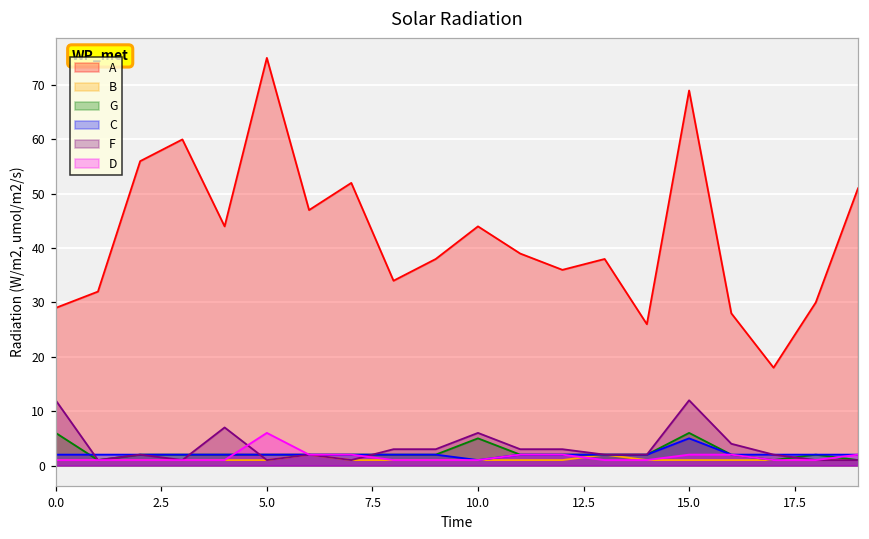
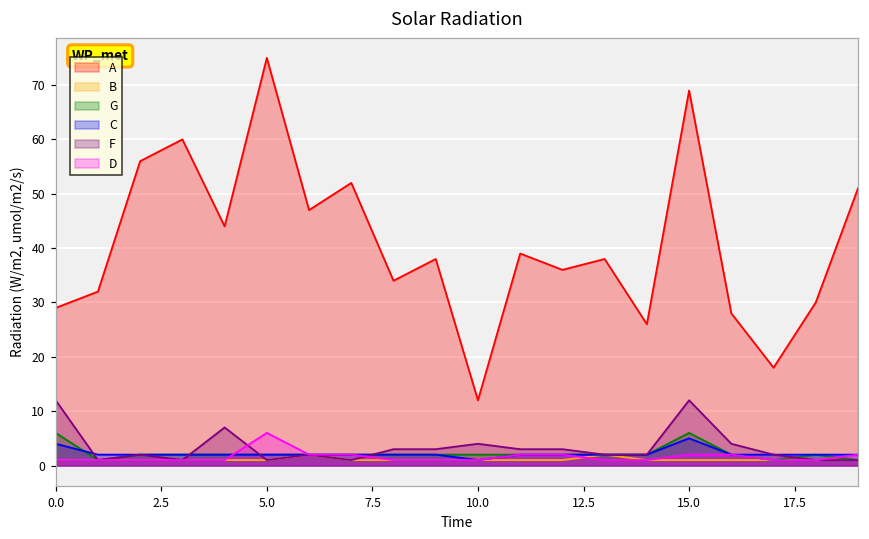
C, 0.0: 2 -> 4
A, 10.0: 44 -> 12
G, 10.0: 5 -> 2
F, 10.0: 6 -> 4
